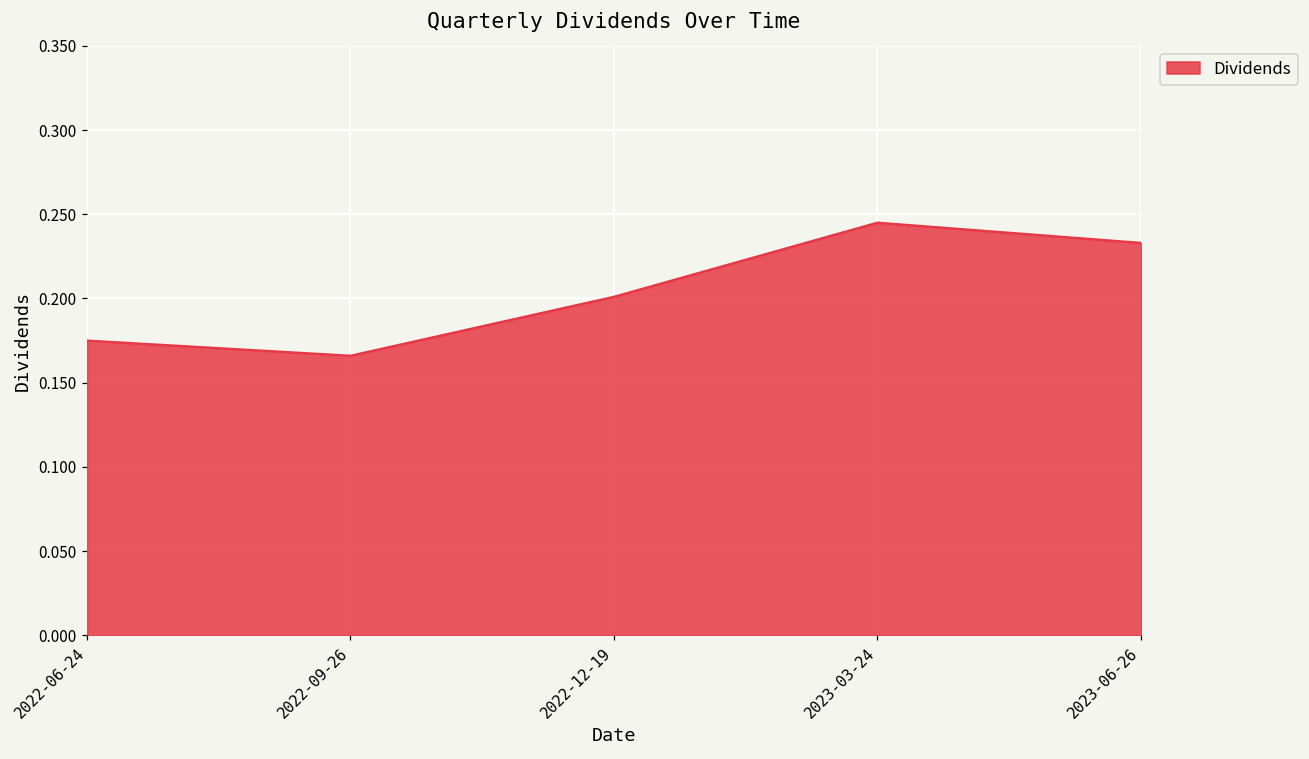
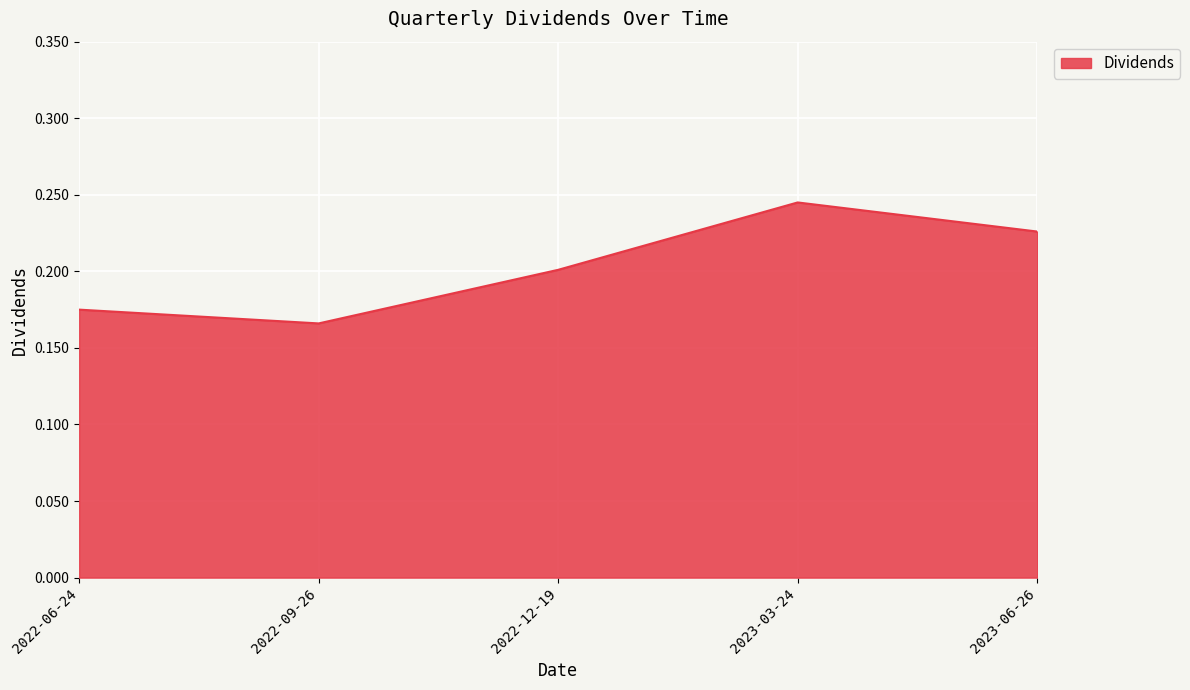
2023-06-26: 0.233 -> 0.226
